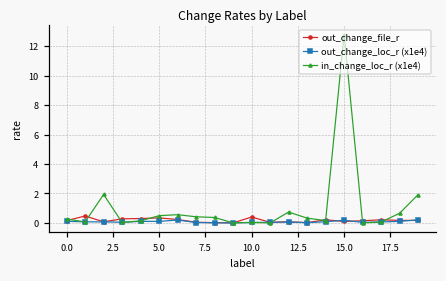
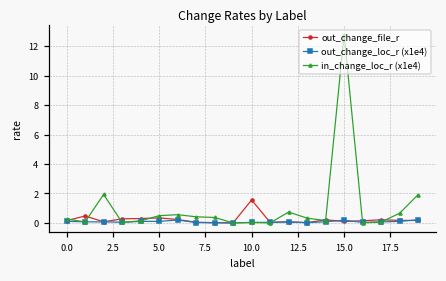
out_change_file_r, 10.0: 0.4 -> 1.6
